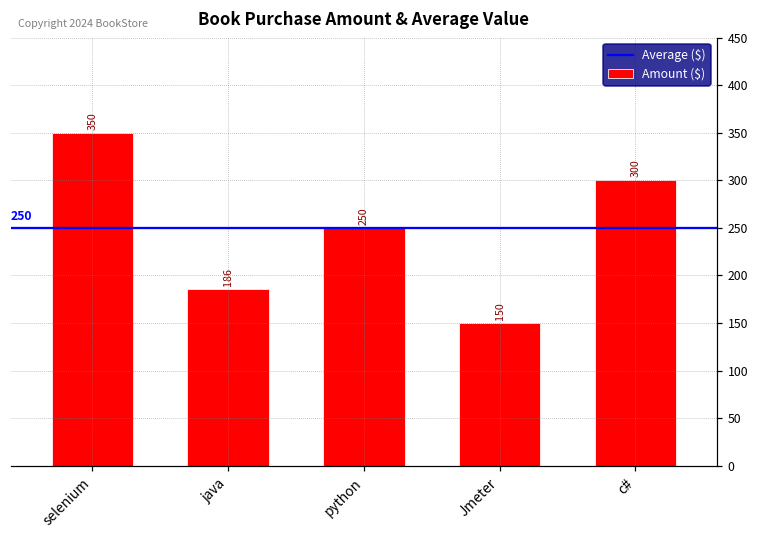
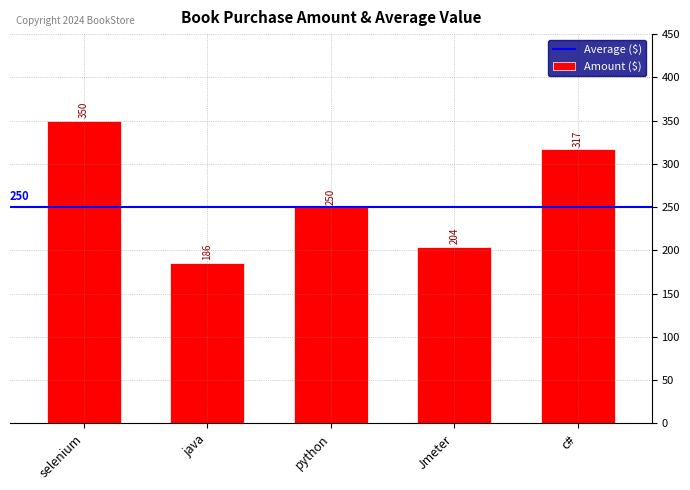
Jmeter: 150 -> 204
c#: 300 -> 317
